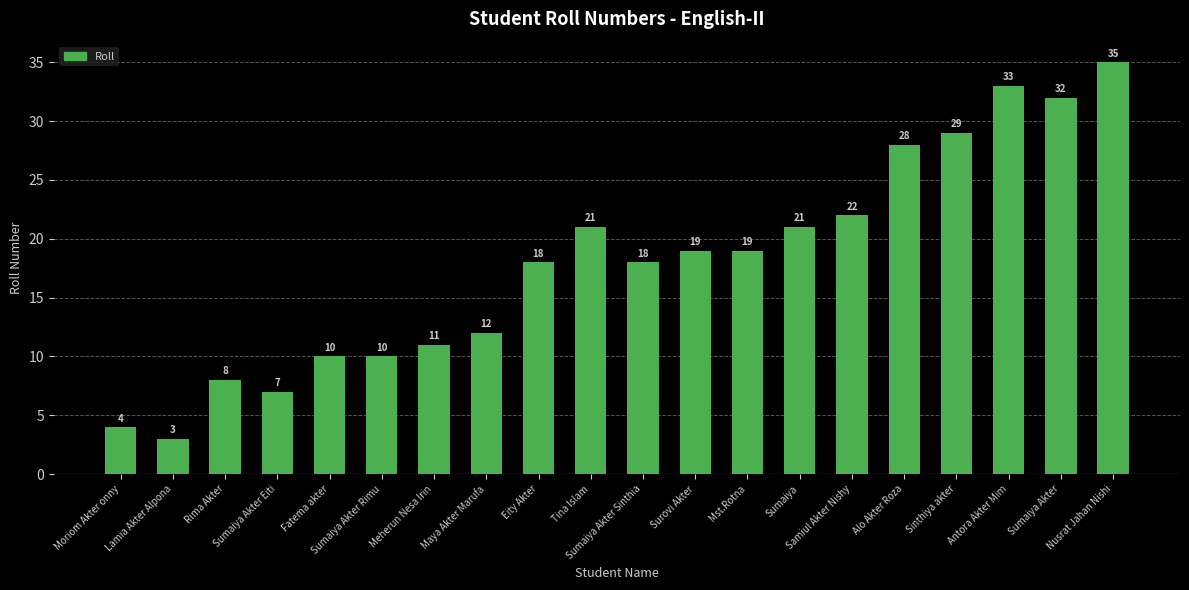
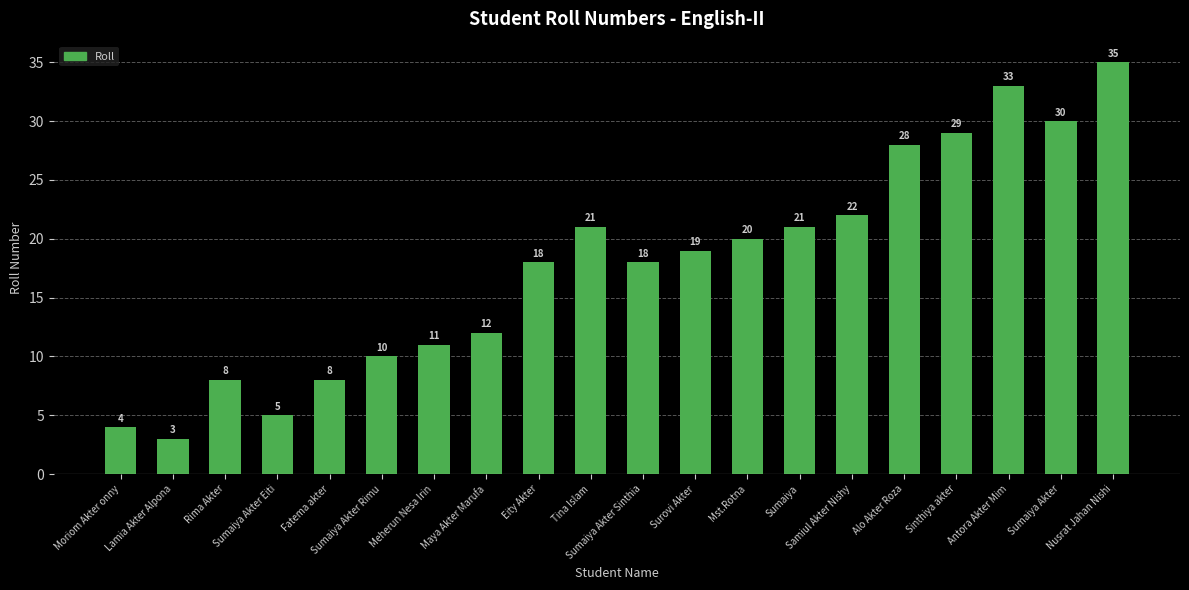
Sumaiya Akter Eiti: 7 -> 5
Fatema akter: 10 -> 8
Mst.Rotna: 19 -> 20
Sumaiya Akter: 32 -> 30
